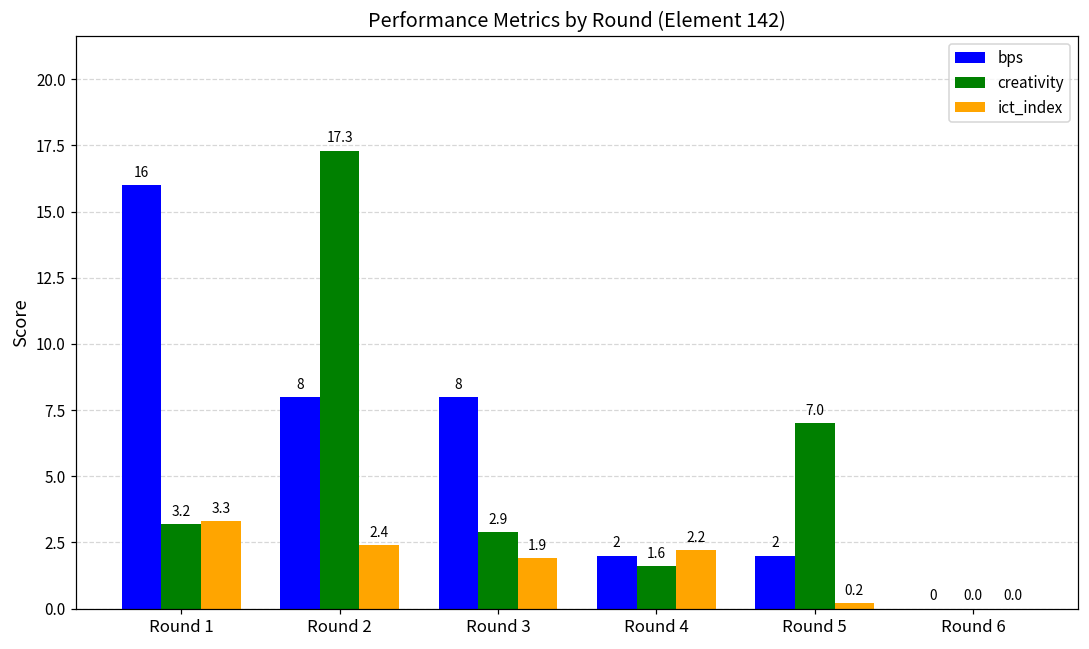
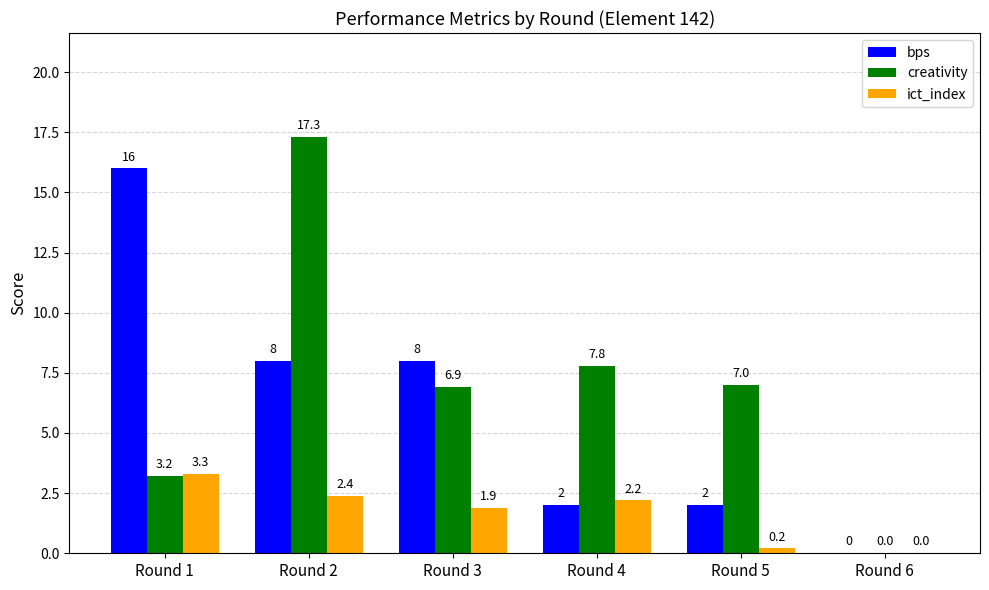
creativity, Round 3: 2.9 -> 6.9
creativity, Round 4: 1.6 -> 7.8
